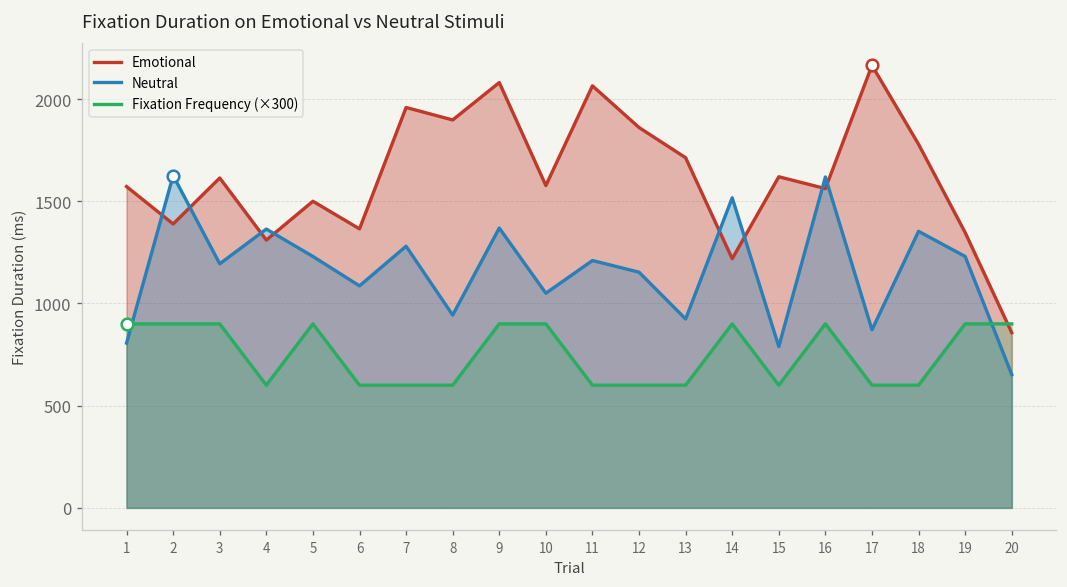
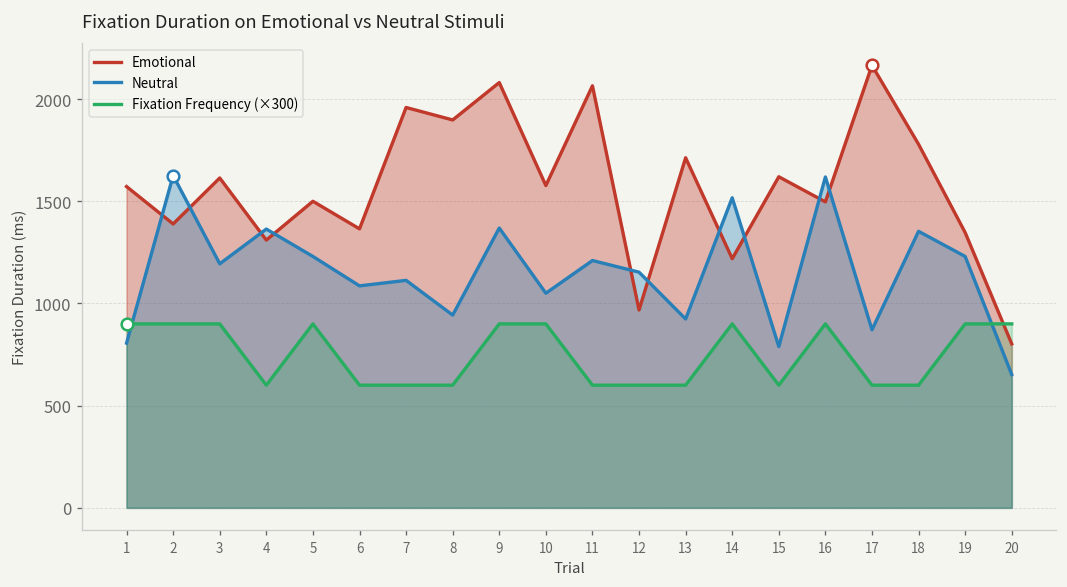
Neutral, 7: 1280 -> 1110
Emotional, 12: 1860 -> 970
Emotional, 16: 1560 -> 1500
Emotional, 20: 860 -> 800
